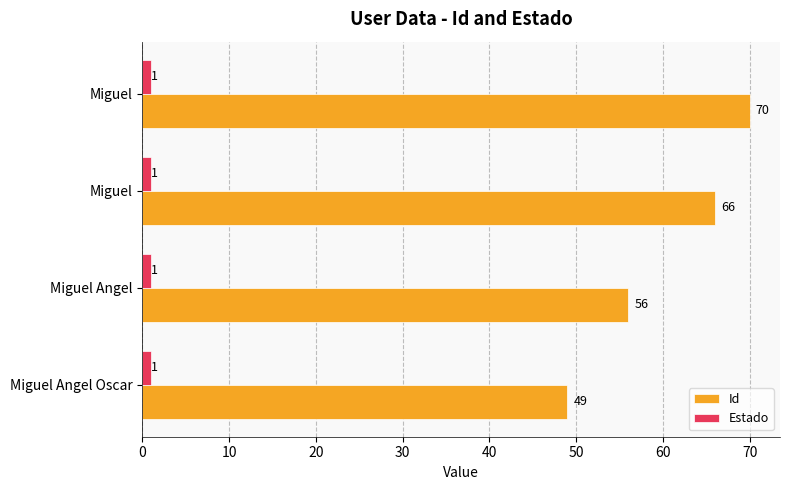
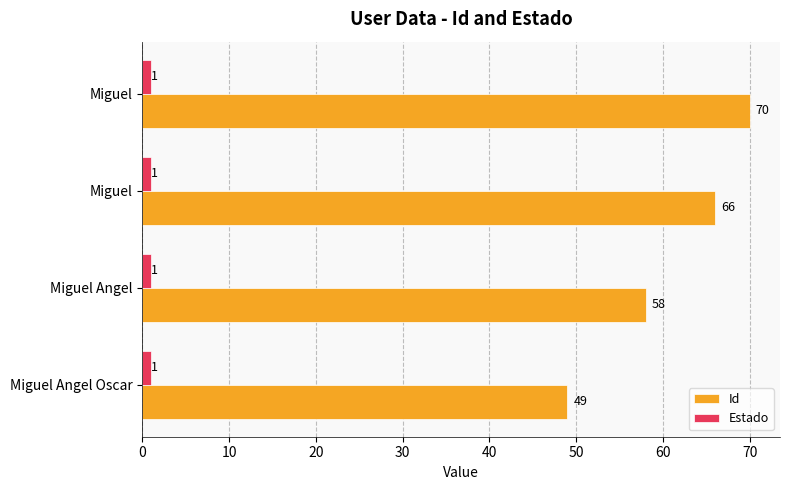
Id, Miguel Angel: 56 -> 58
